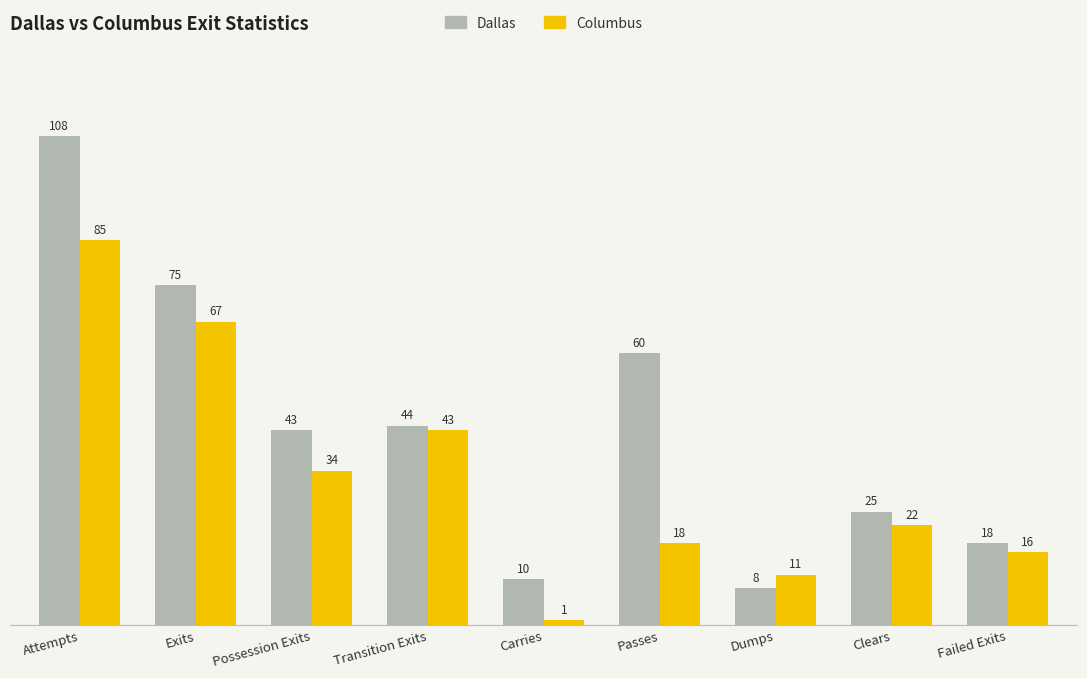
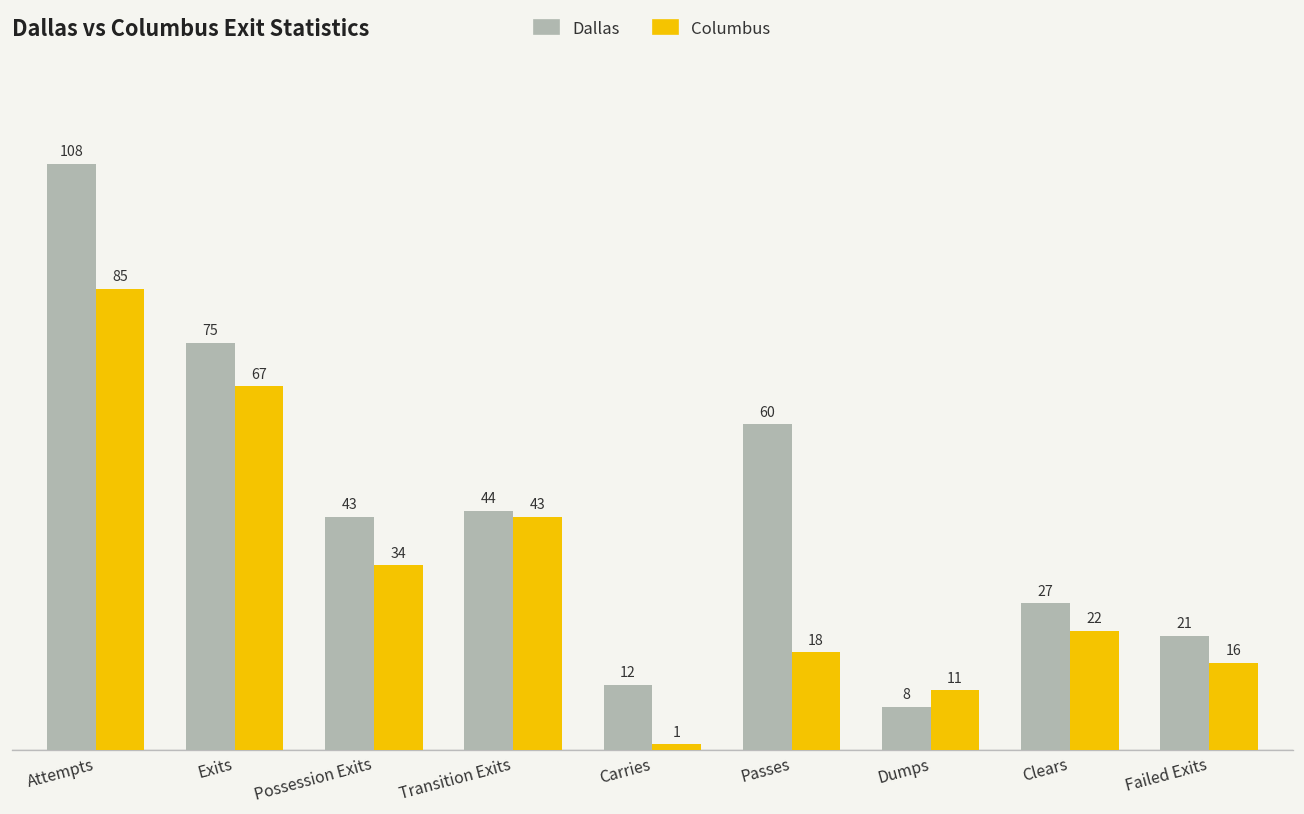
Dallas, Carries: 10 -> 12
Dallas, Clears: 25 -> 27
Dallas, Failed Exits: 18 -> 21
